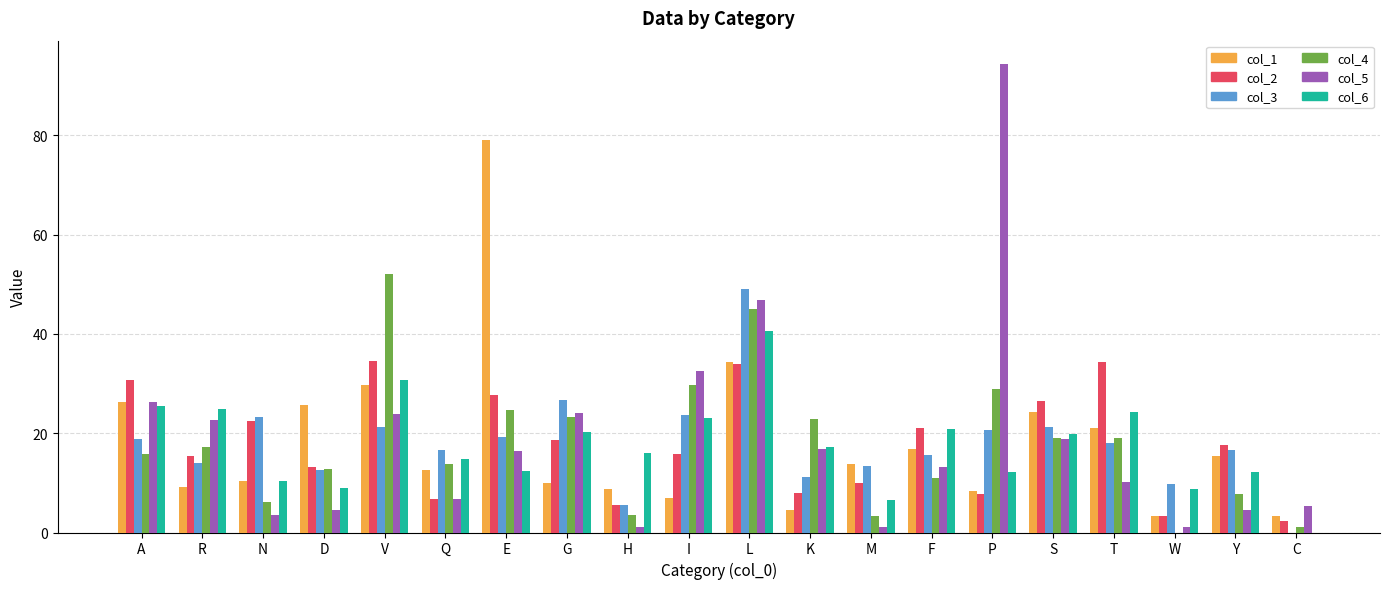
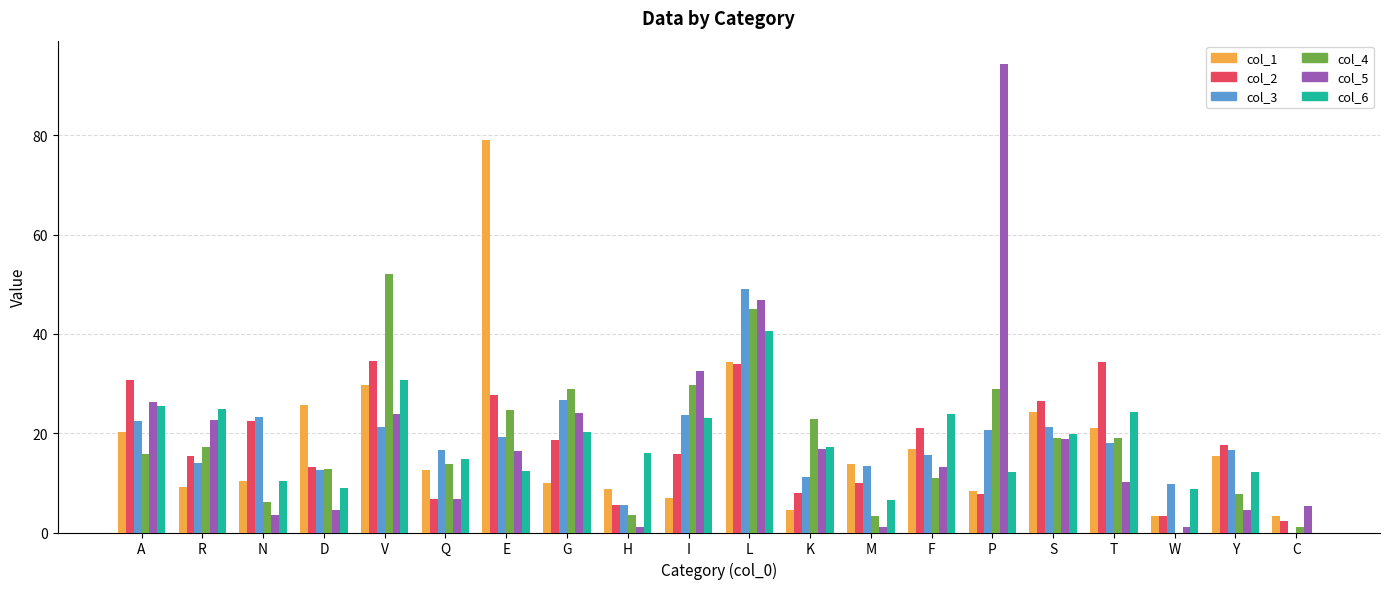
col_1, A: 26 -> 20
col_3, A: 19 -> 22
col_4, G: 23 -> 29
col_6, F: 21 -> 24
